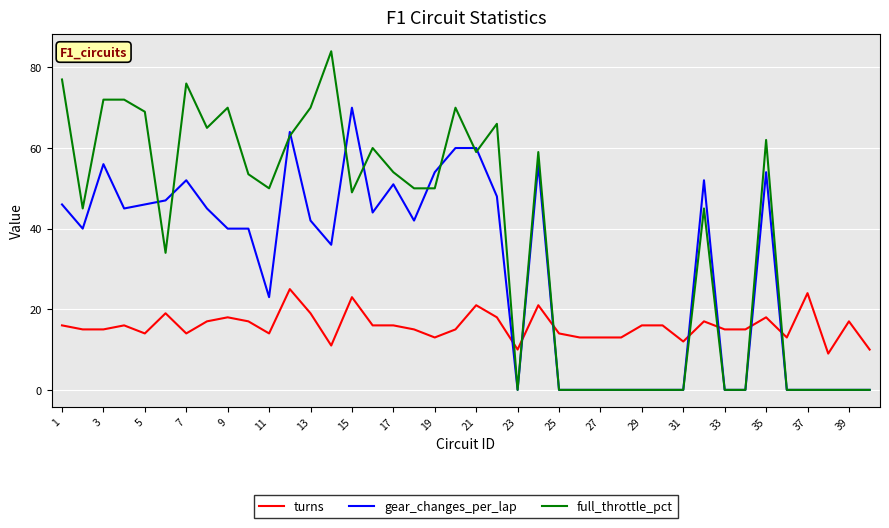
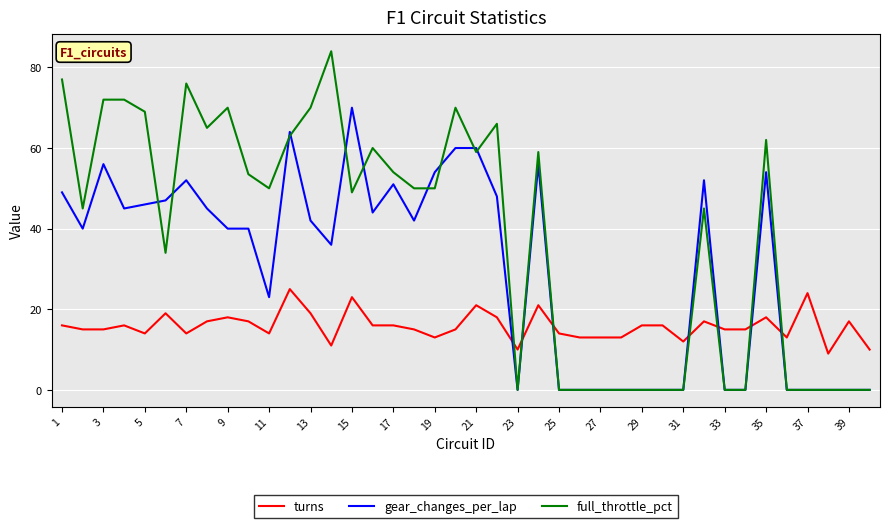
gear_changes_per_lap, 1: 46 -> 49
